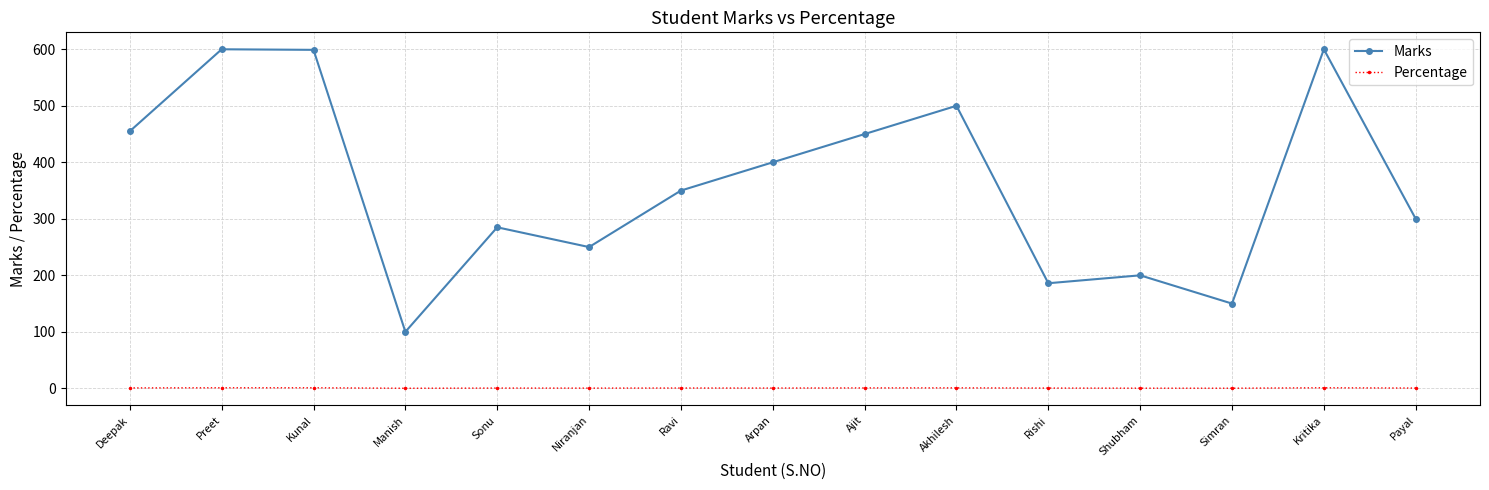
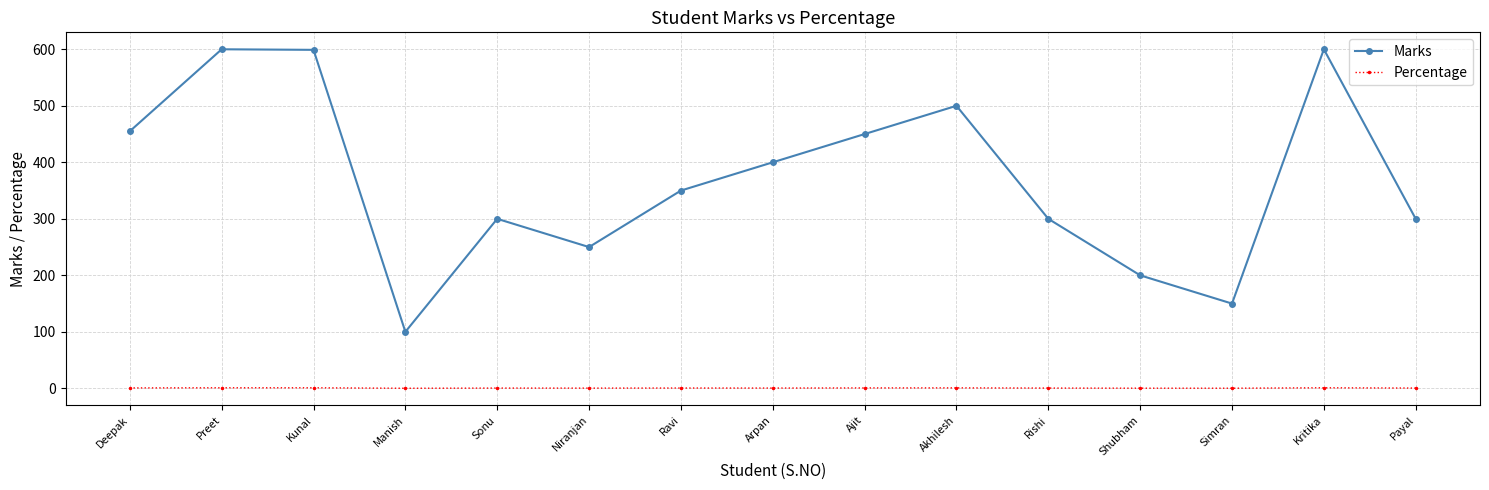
Marks, Sonu: 290 -> 300
Marks, Rishi: 190 -> 300
